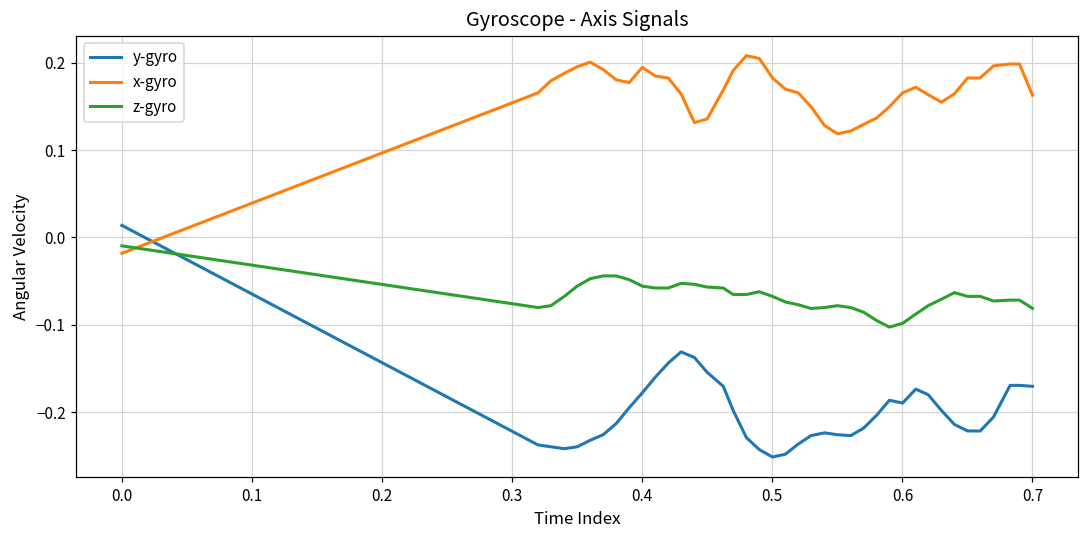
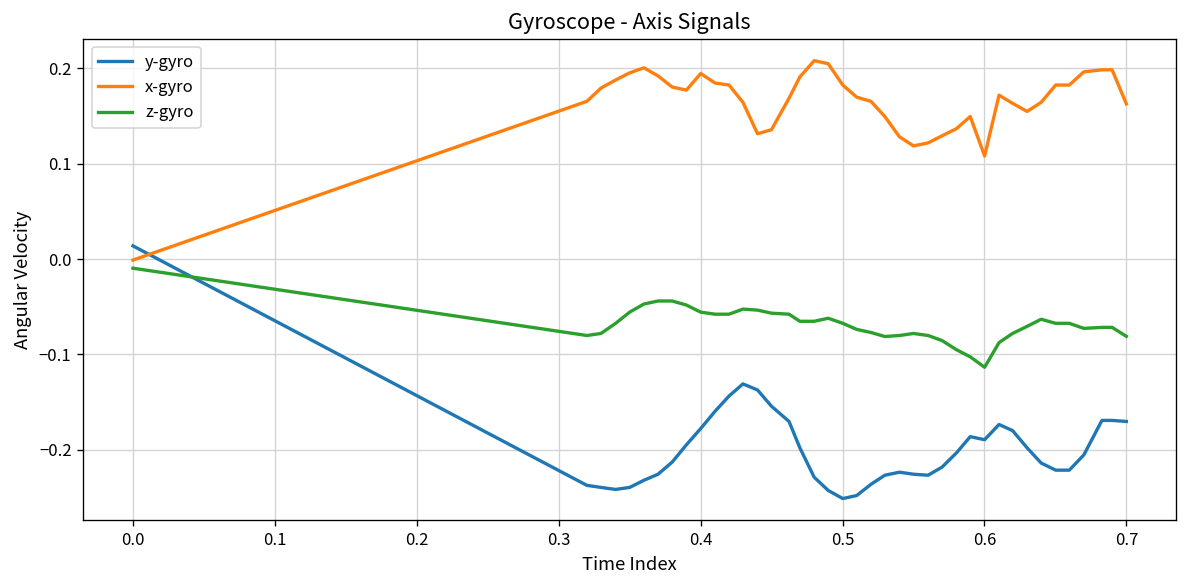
x-gyro, 0.0: -0.02 -> 0.00
x-gyro, 0.6: 0.17 -> 0.11
z-gyro, 0.6: -0.10 -> -0.11
